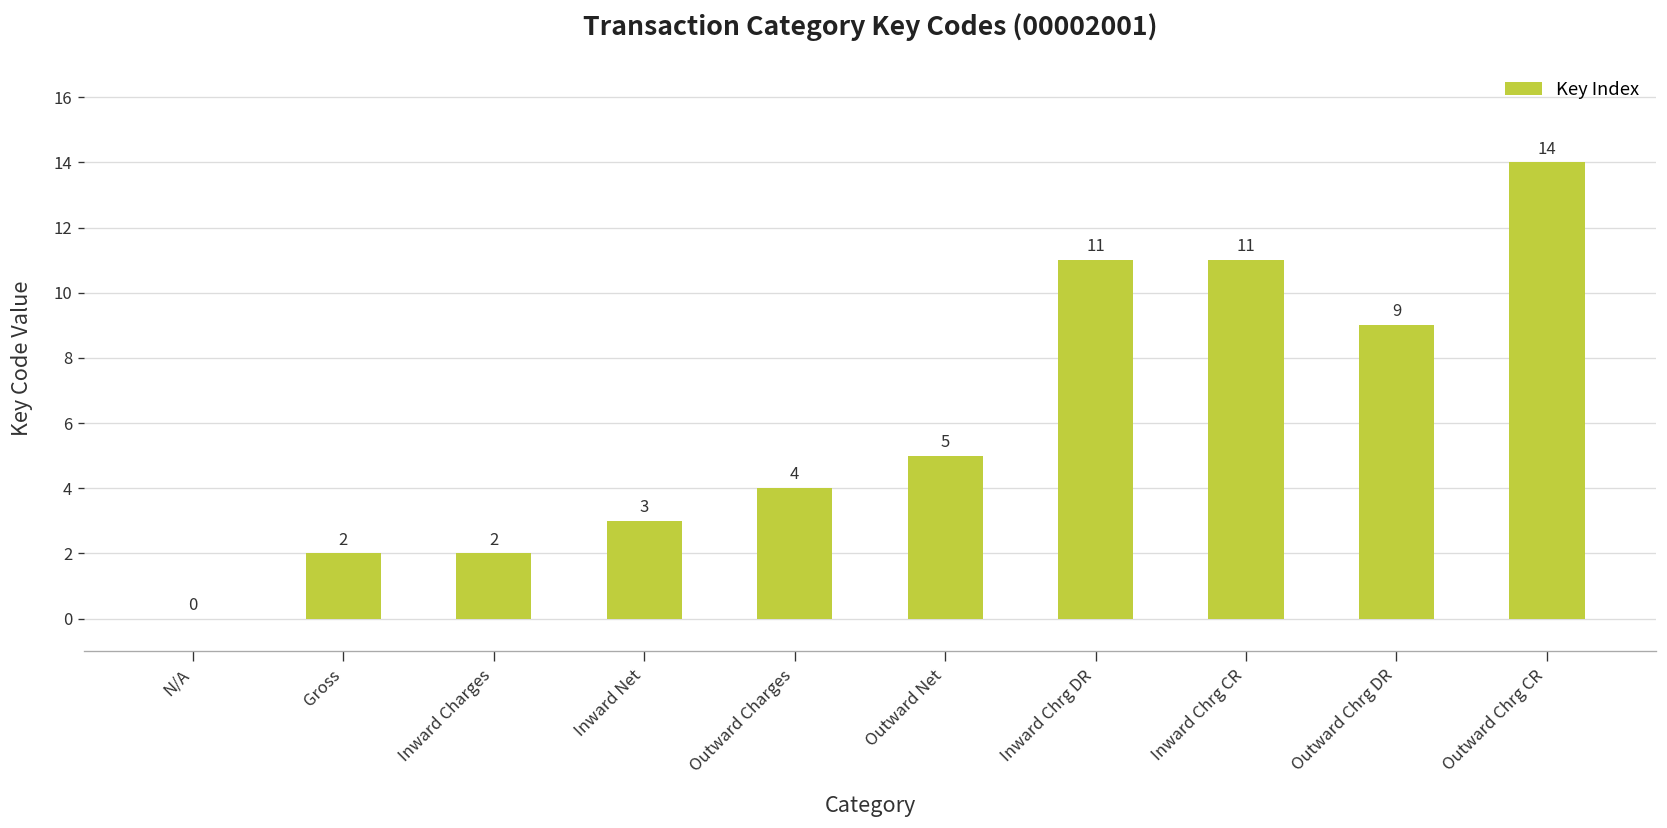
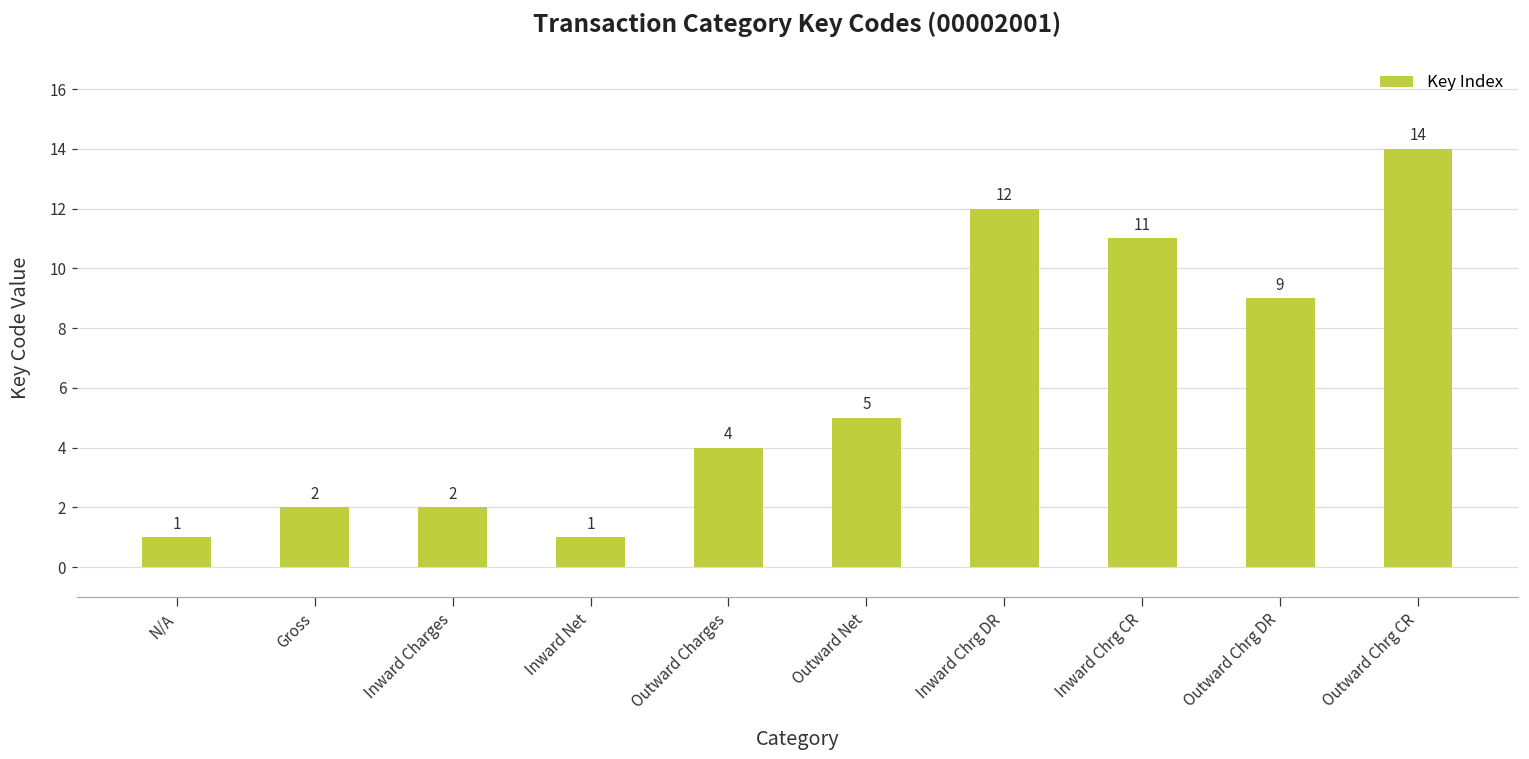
N/A: 0 -> 1
Inward Net: 3 -> 1
Inward Chrg DR: 11 -> 12
